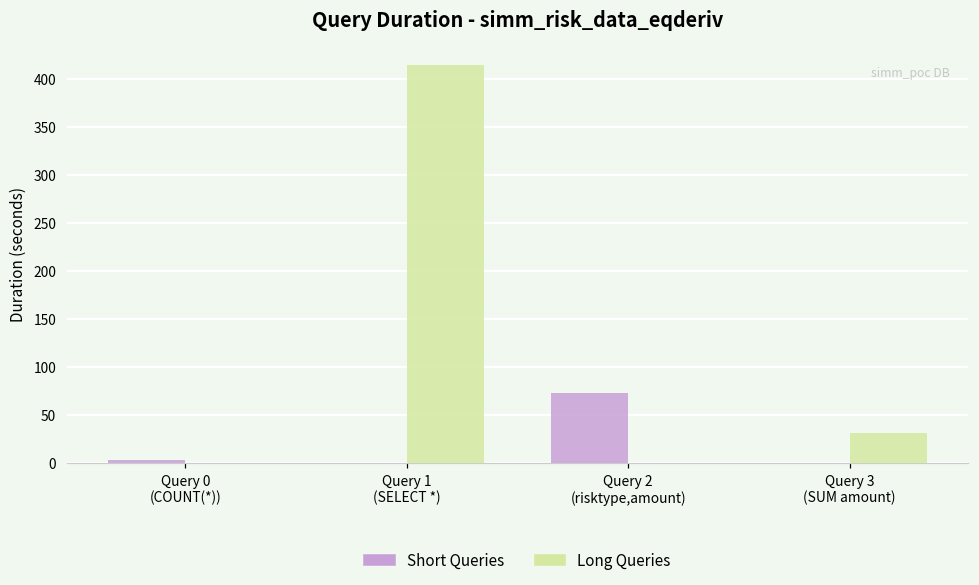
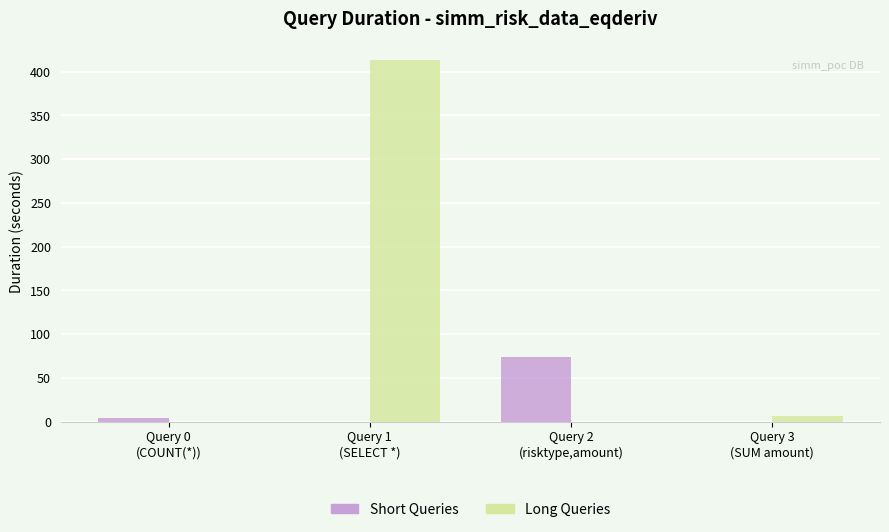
Long Queries, Query 3 (SUM amount): 30 -> 10
